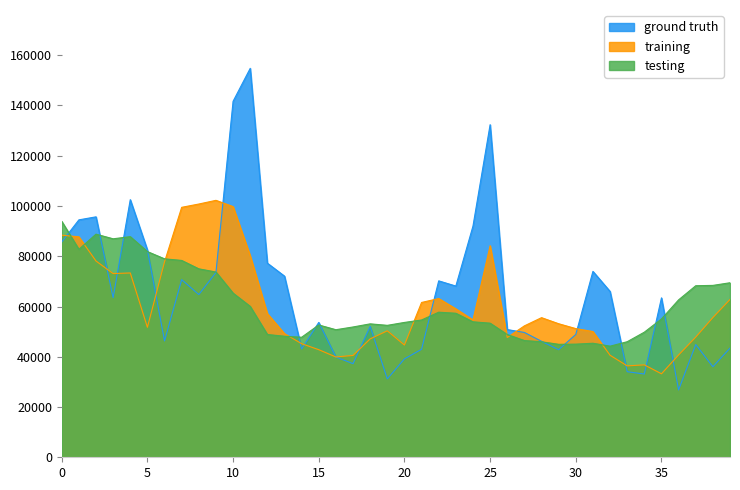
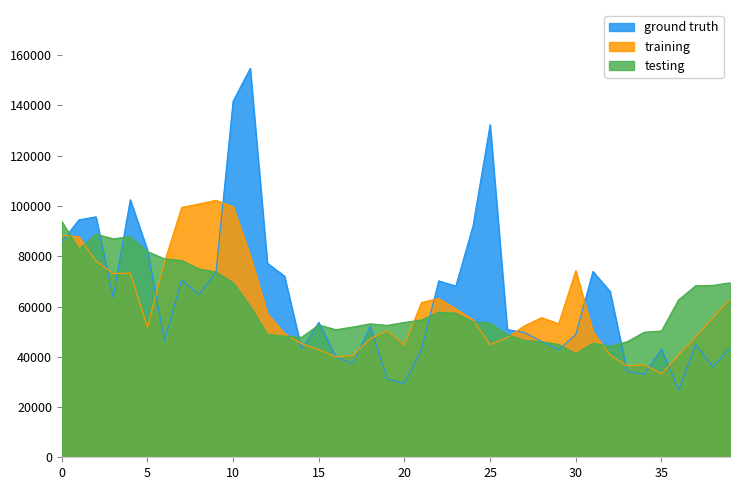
testing, 10: 65000 -> 69000
ground truth, 20: 39000 -> 29000
training, 25: 84000 -> 45000
training, 30: 51000 -> 74000
testing, 30: 45000 -> 41000
ground truth, 35: 63000 -> 43000
testing, 35: 55000 -> 50000
